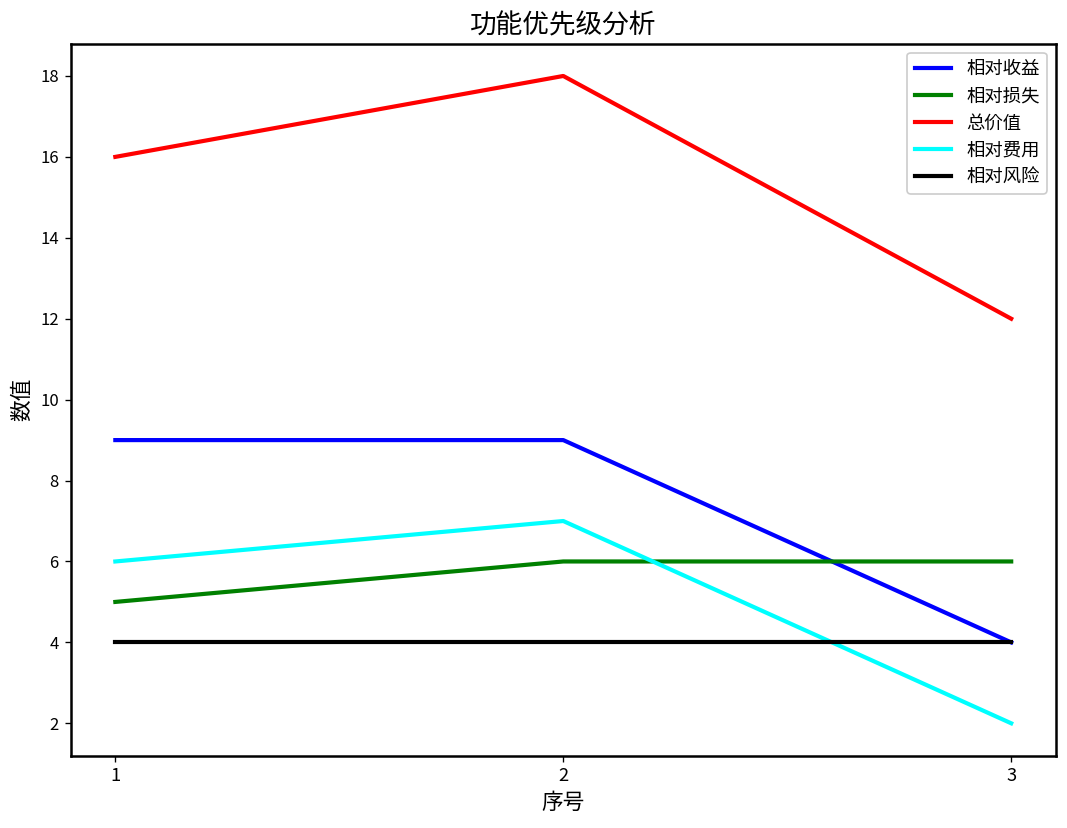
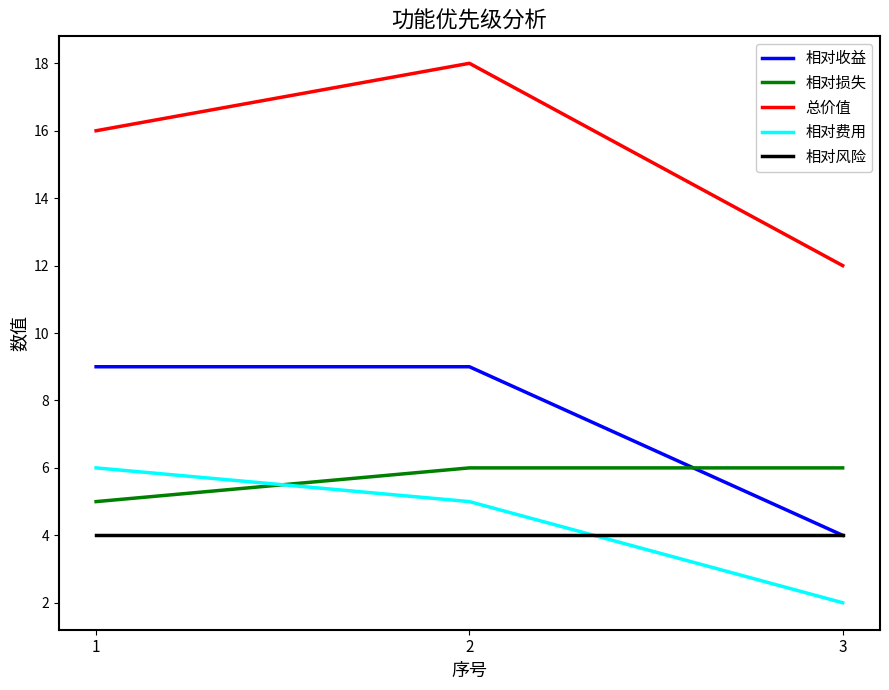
相对费用, 2: 7 -> 5
